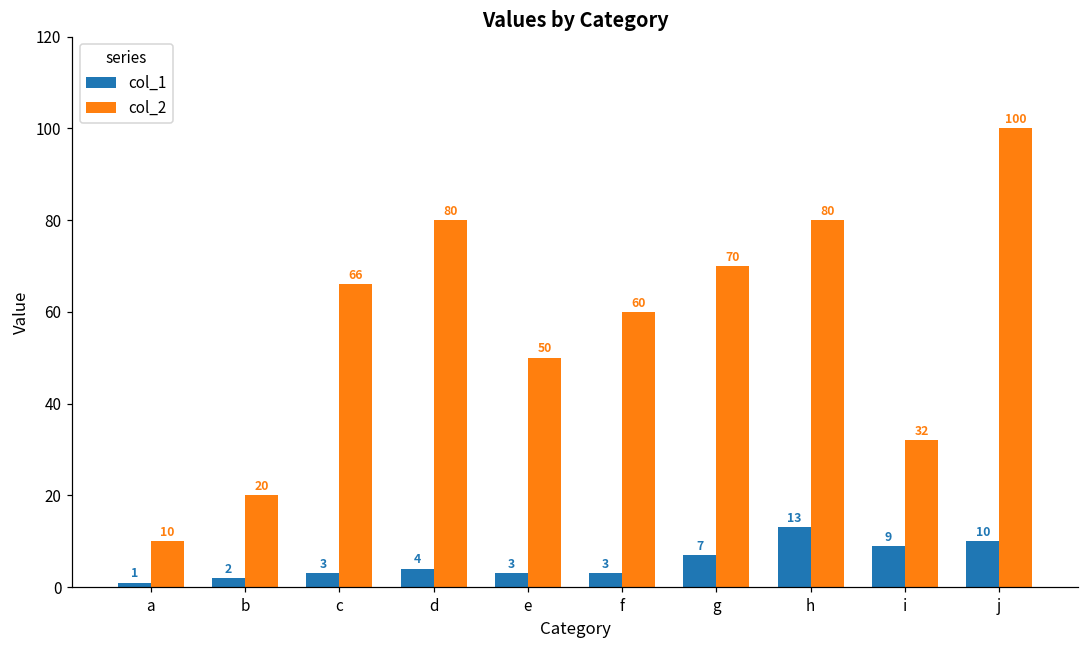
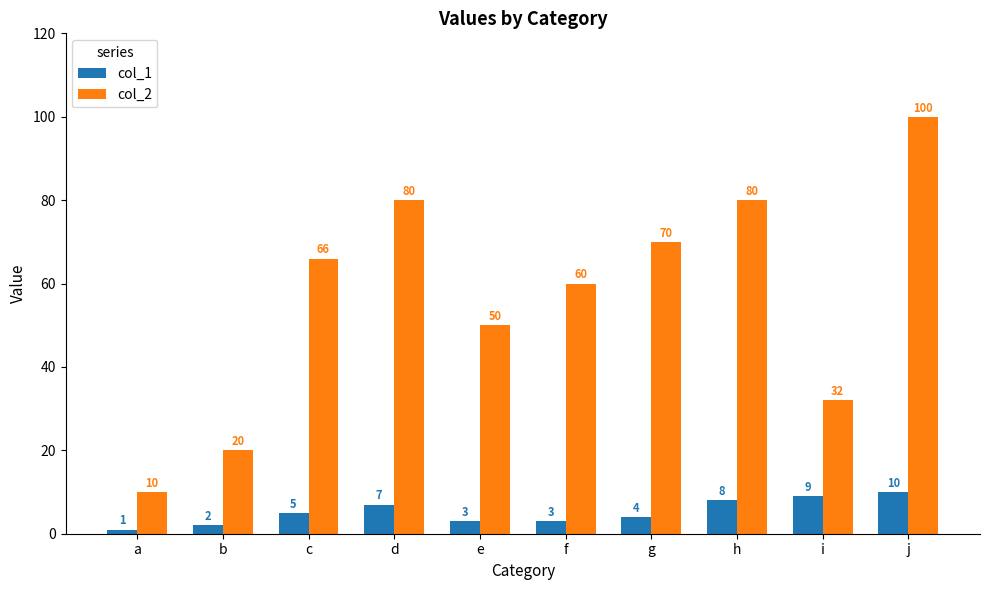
col_1, c: 3 -> 5
col_1, d: 4 -> 7
col_1, g: 7 -> 4
col_1, h: 13 -> 8
